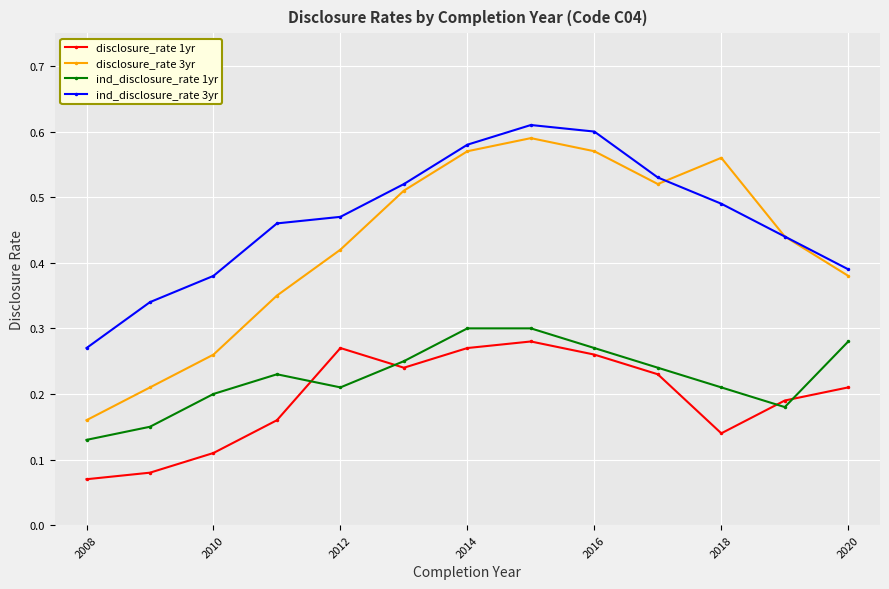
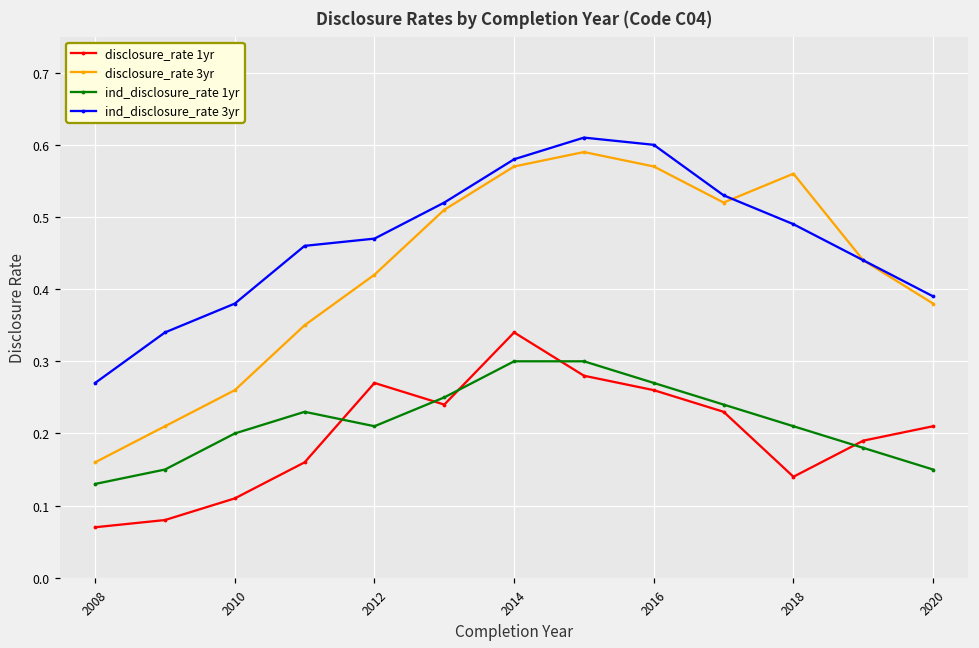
disclosure_rate 1yr, 2014: 0.27 -> 0.34
ind_disclosure_rate 1yr, 2020: 0.28 -> 0.15
